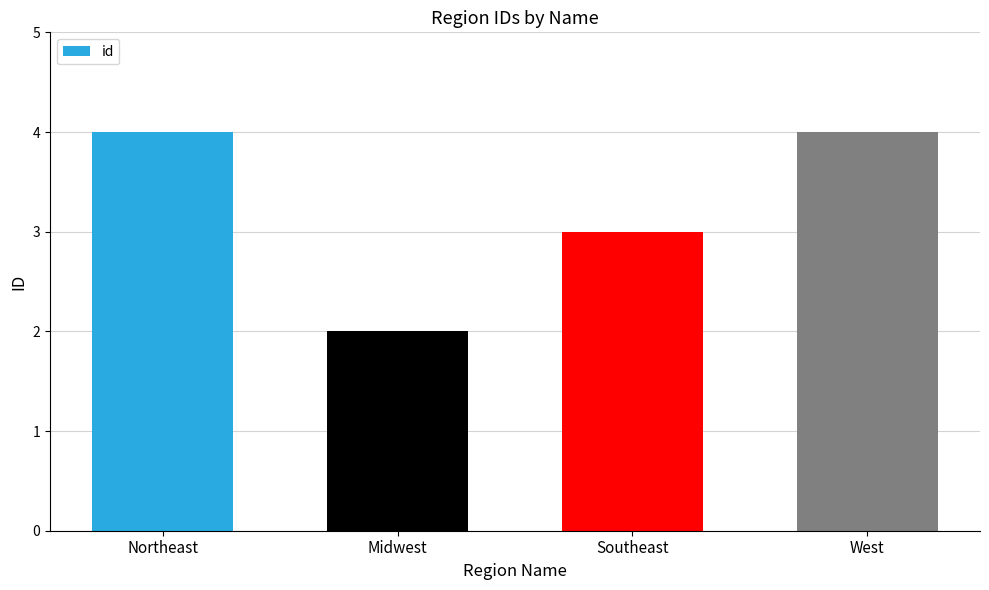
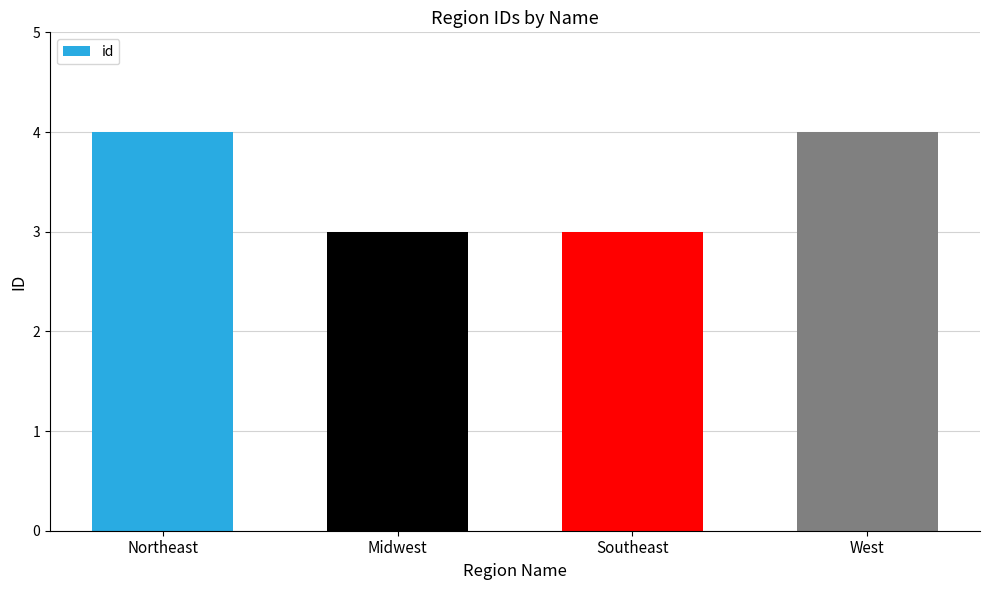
Midwest: 2 -> 3
